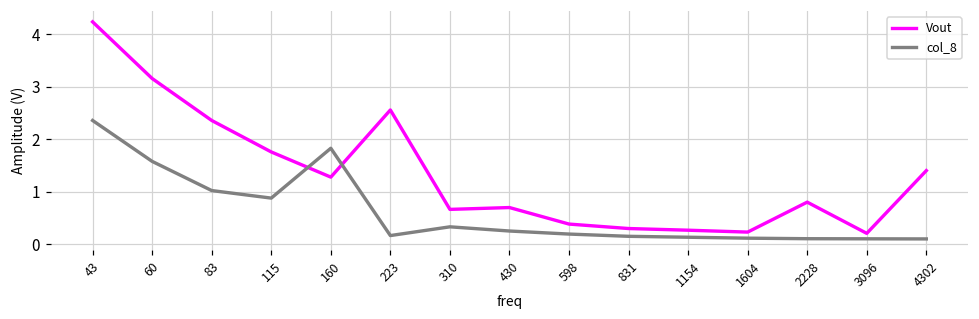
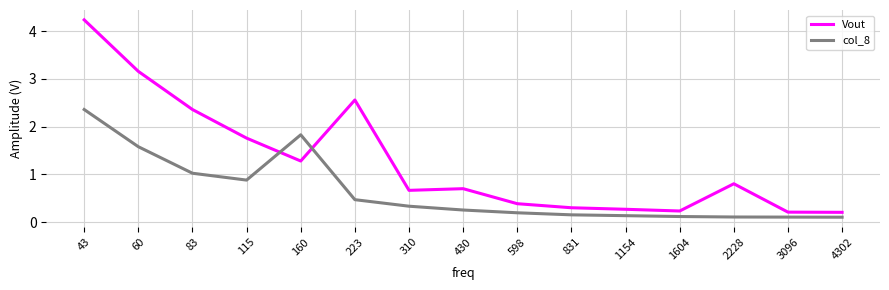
col_8, 223: 0.2 -> 0.5
Vout, 4302: 1.4 -> 0.2
